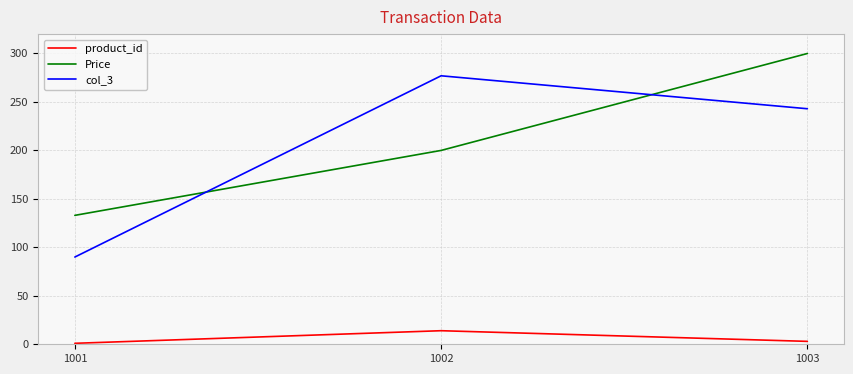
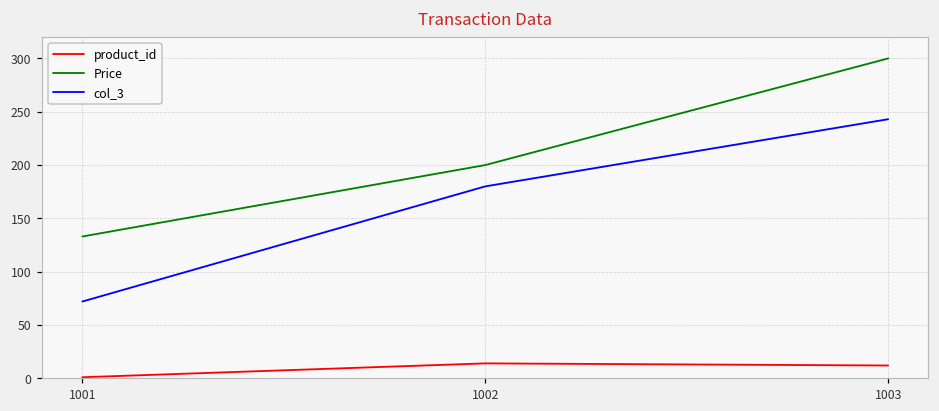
col_3, 1001: 90 -> 70
col_3, 1002: 280 -> 180
product_id, 1003: 0 -> 10
